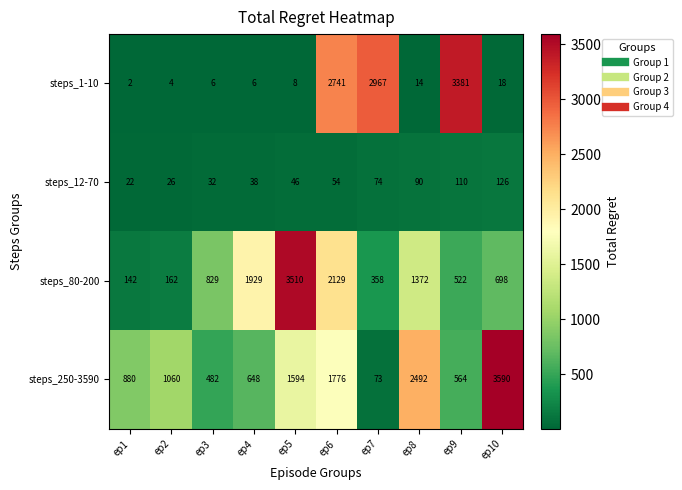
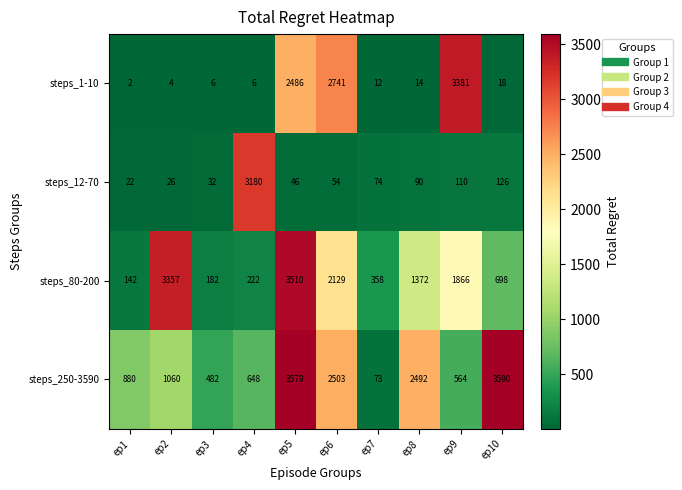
steps_1-10, ep5: 8 -> 2486
steps_1-10, ep7: 2967 -> 12
steps_12-70, ep4: 38 -> 3180
steps_80-200, ep2: 162 -> 3357
steps_80-200, ep3: 829 -> 182
steps_80-200, ep4: 1929 -> 222
steps_80-200, ep9: 522 -> 1866
steps_250-3590, ep5: 1594 -> 3579
steps_250-3590, ep6: 1776 -> 2503
